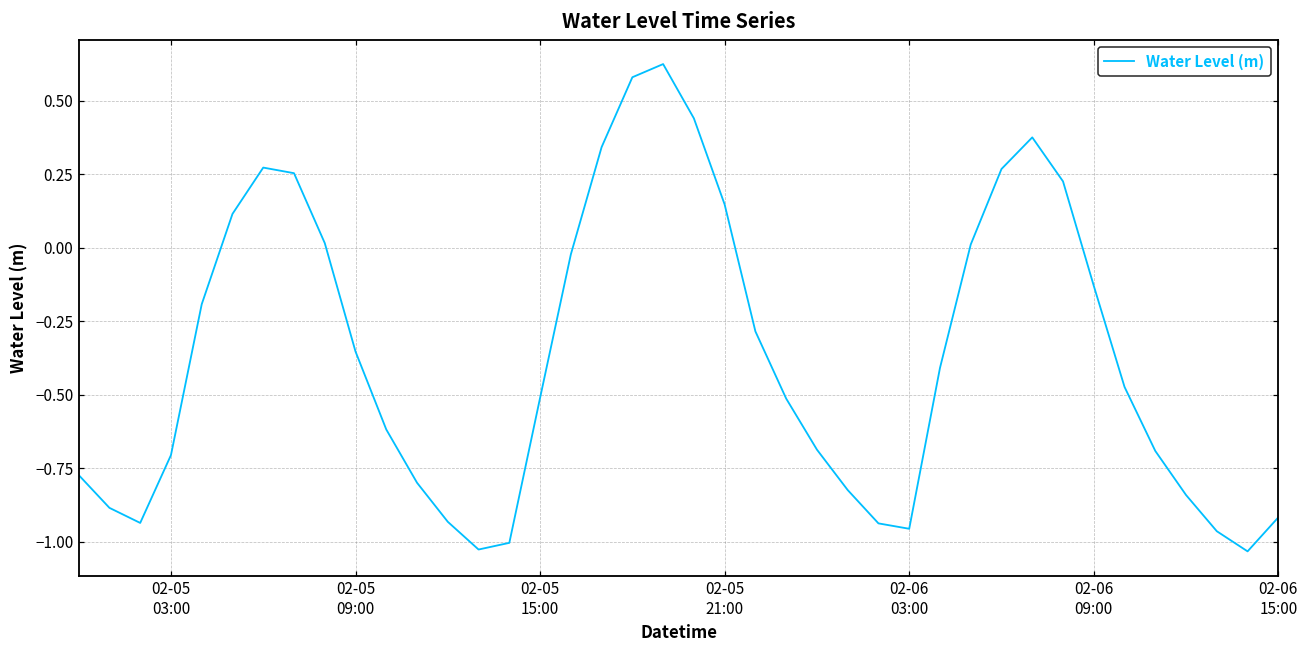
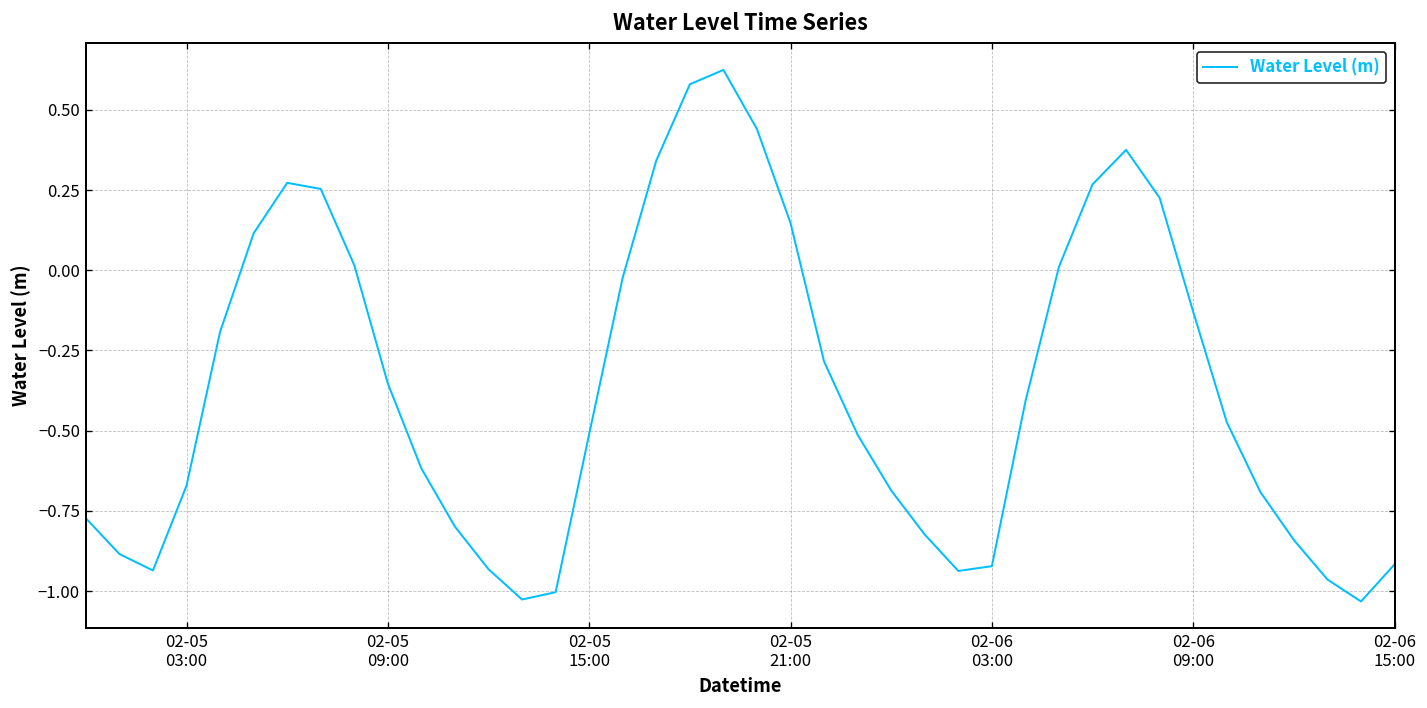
02-05 03:00: -0.71 -> -0.67
02-06 03:00: -0.96 -> -0.92
